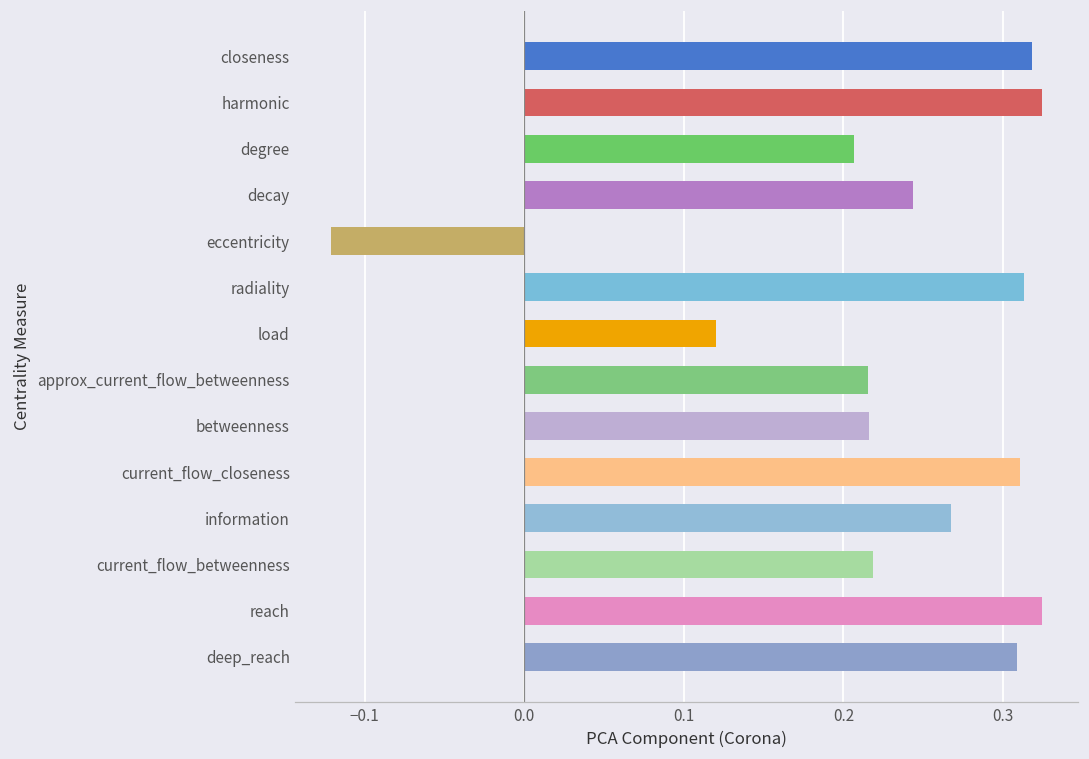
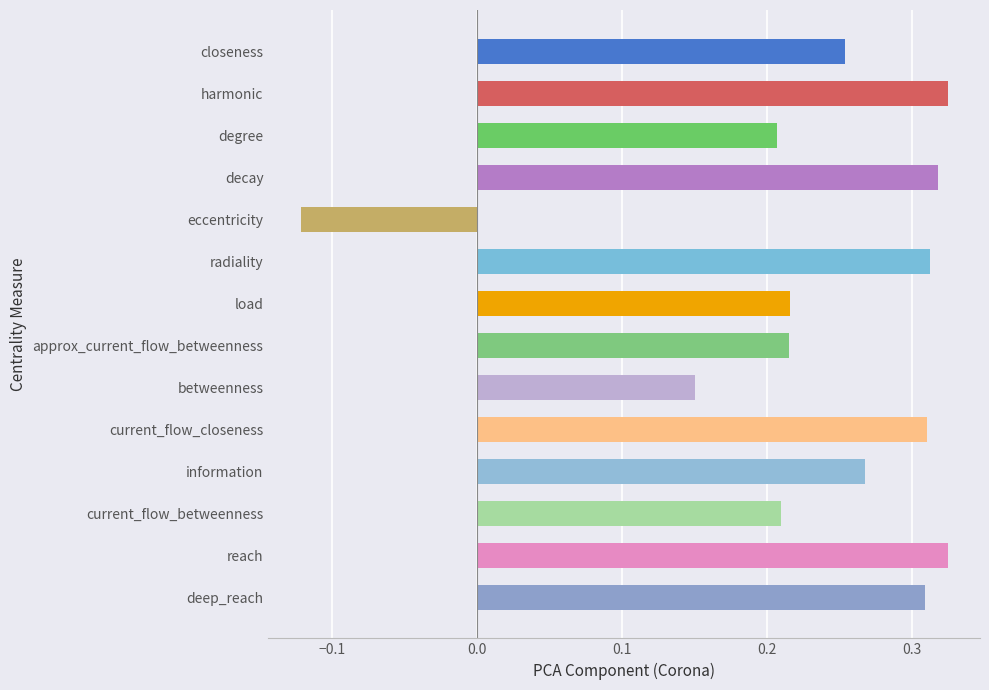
closeness: 0.318 -> 0.254
decay: 0.244 -> 0.318
load: 0.120 -> 0.216
betweenness: 0.216 -> 0.150
current_flow_betweenness: 0.218 -> 0.210
